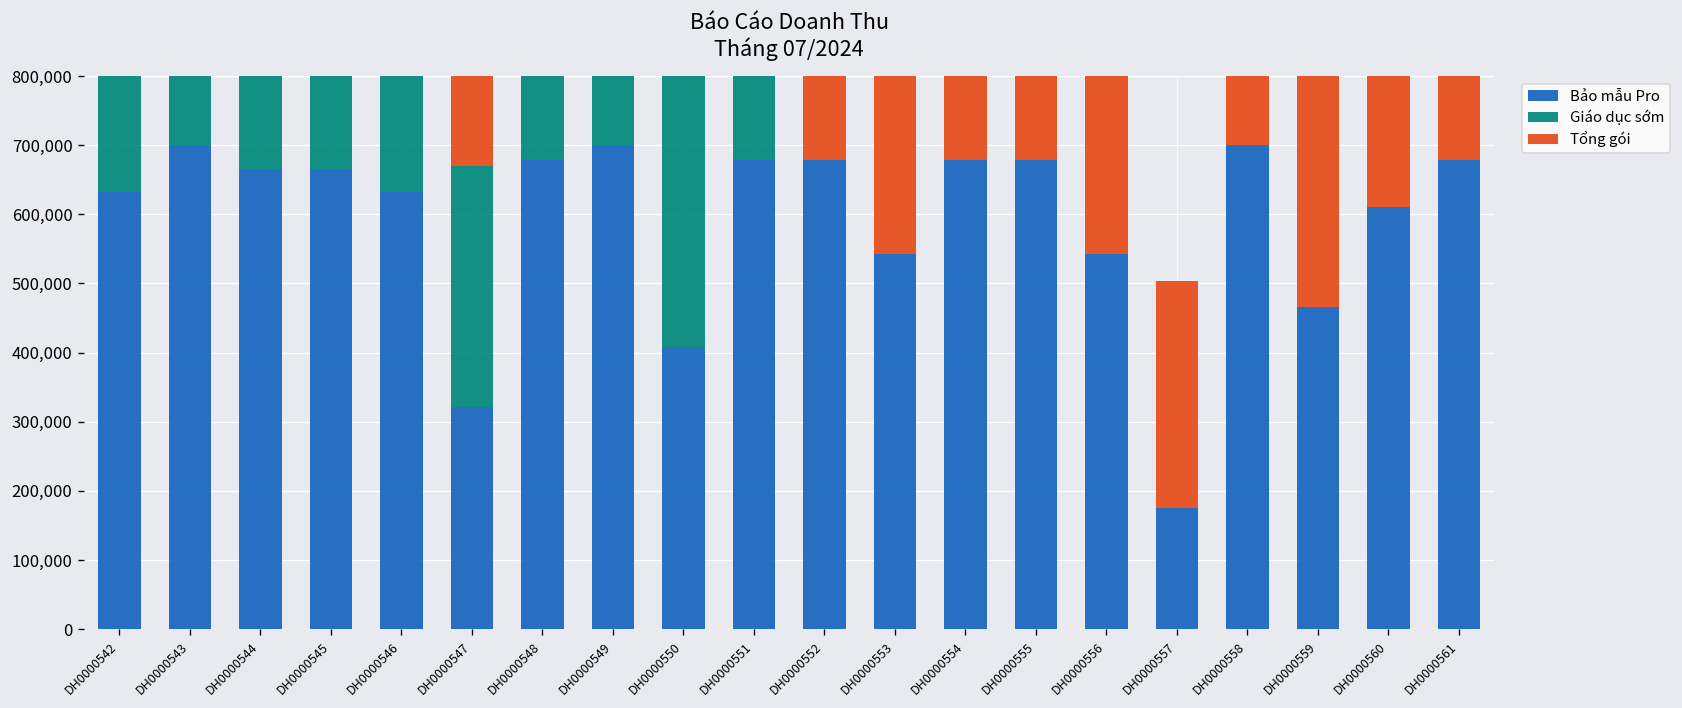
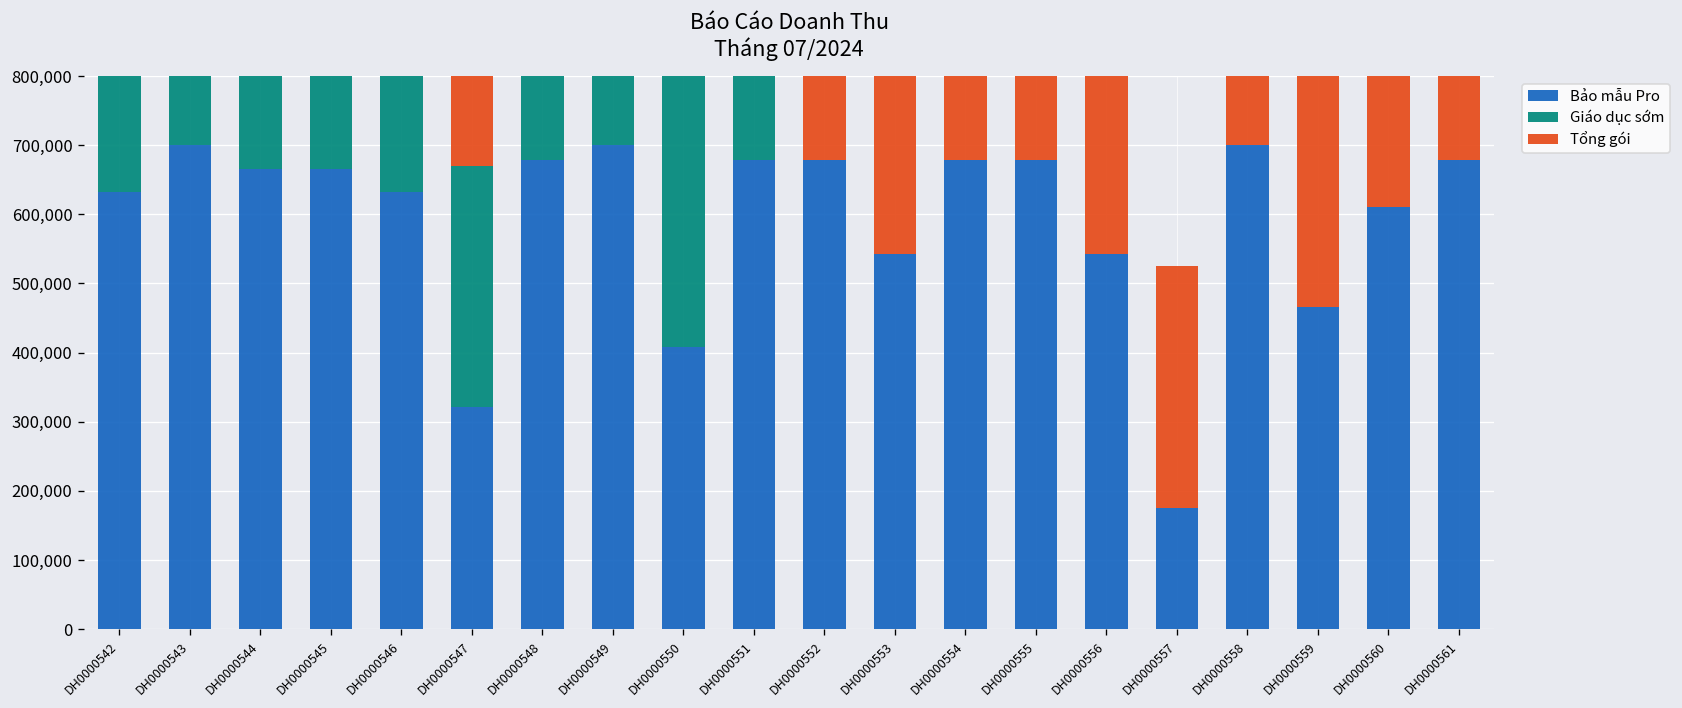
Tổng gói, DH0000557: 330,000 -> 350,000
